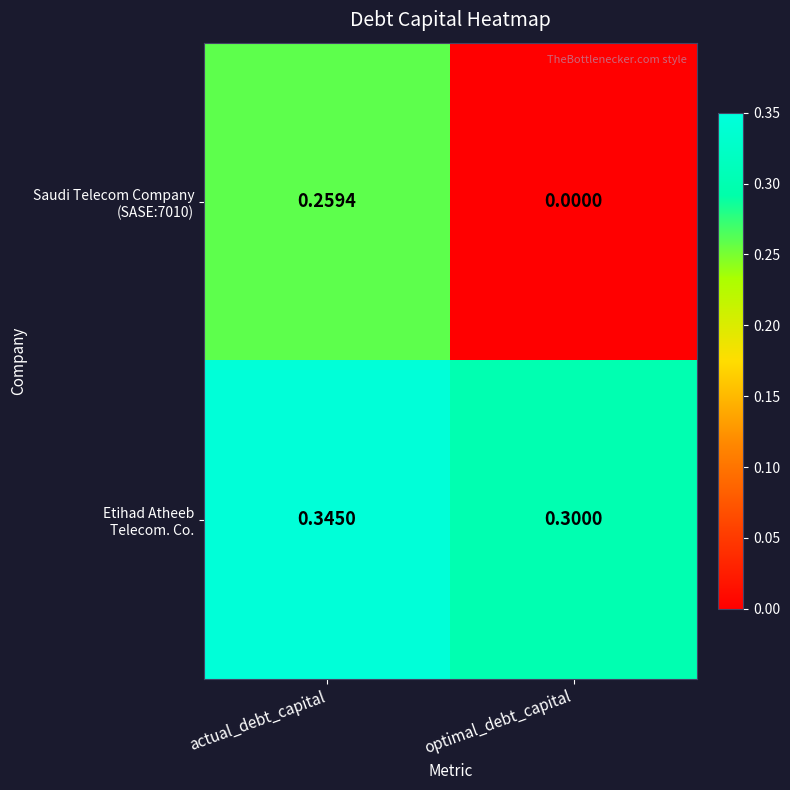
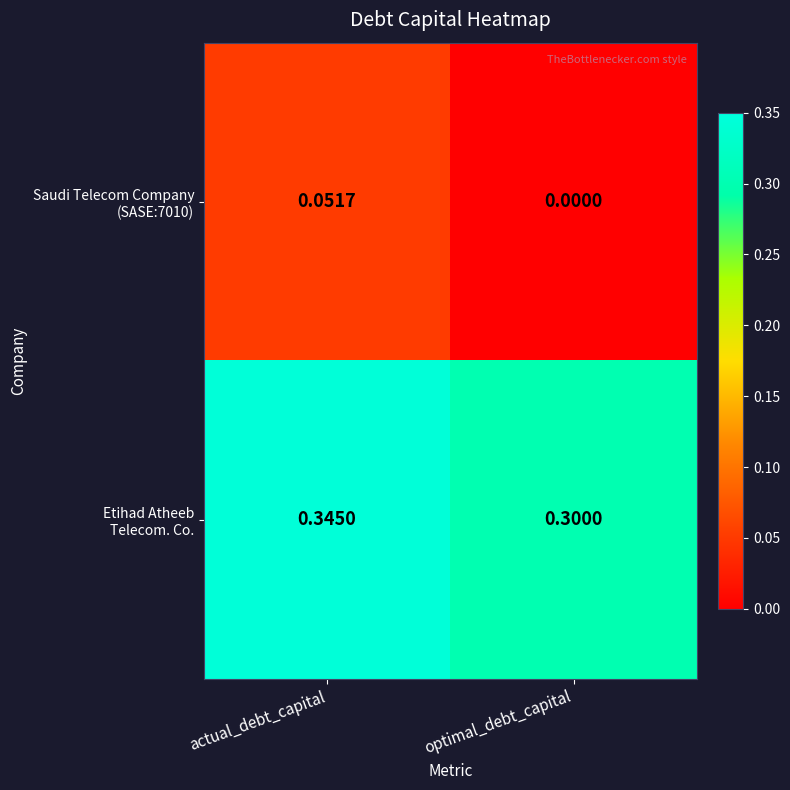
Saudi Telecom Company (SASE:7010), actual_debt_capital: 0.2594 -> 0.0517
